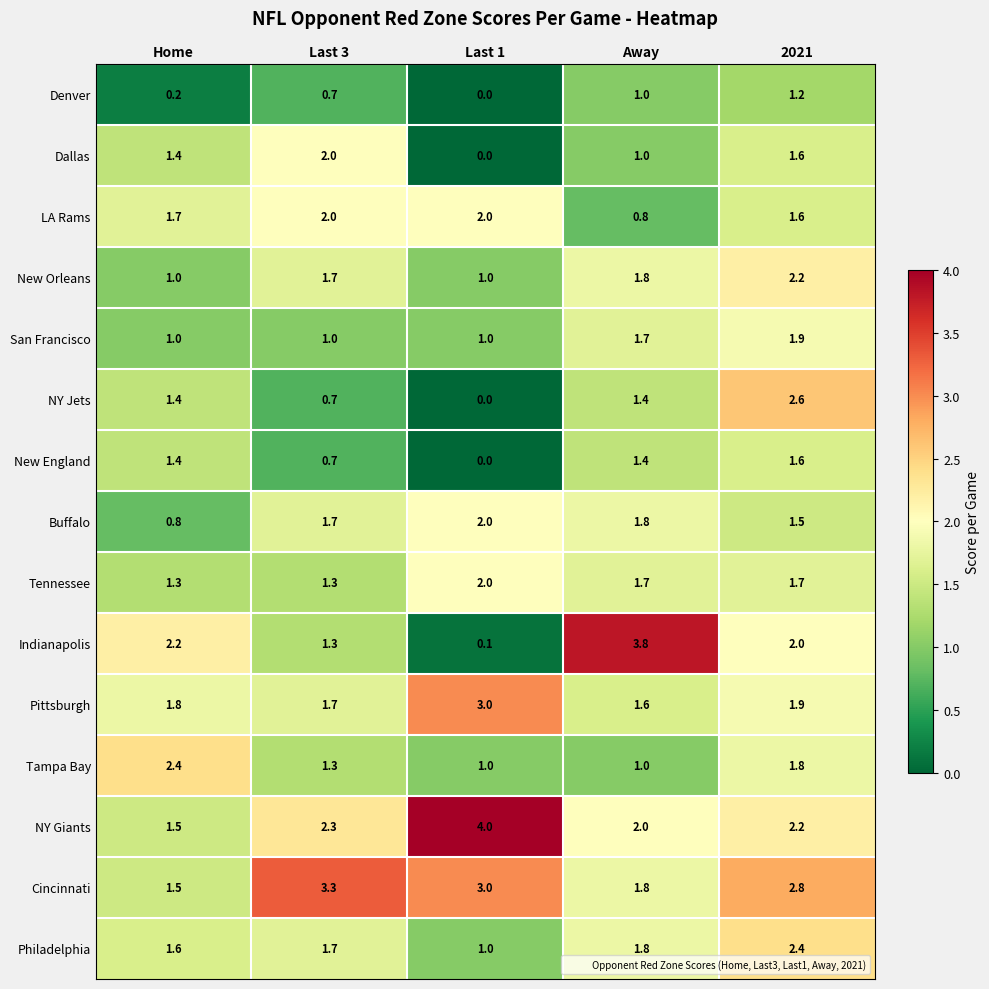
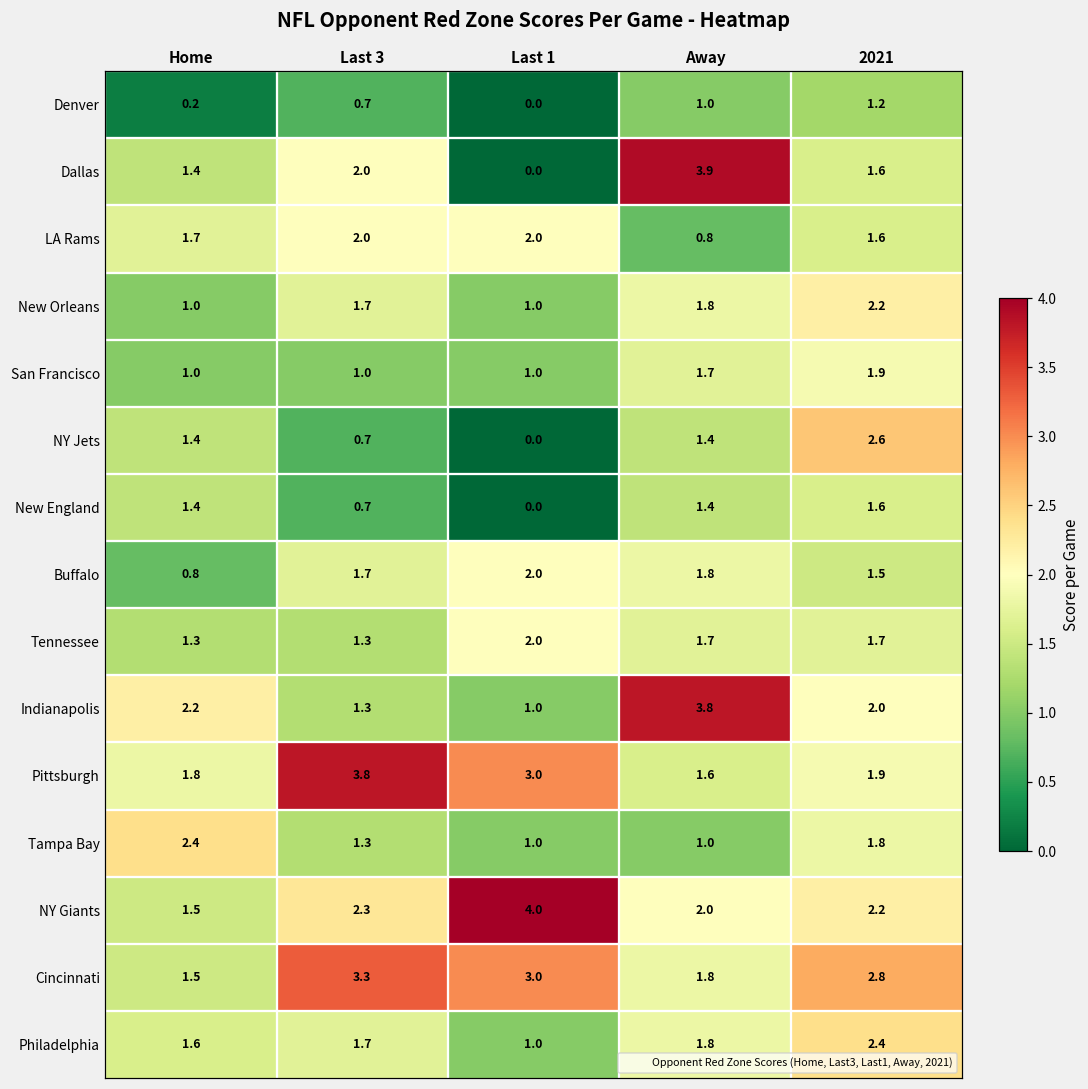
Dallas, Away: 1.0 -> 3.9
Indianapolis, Last 1: 0.1 -> 1.0
Pittsburgh, Last 3: 1.7 -> 3.8
